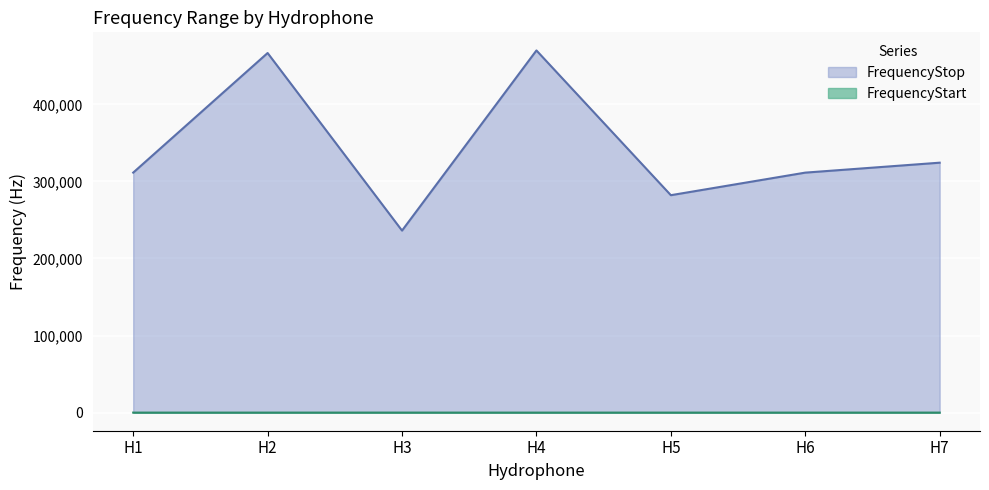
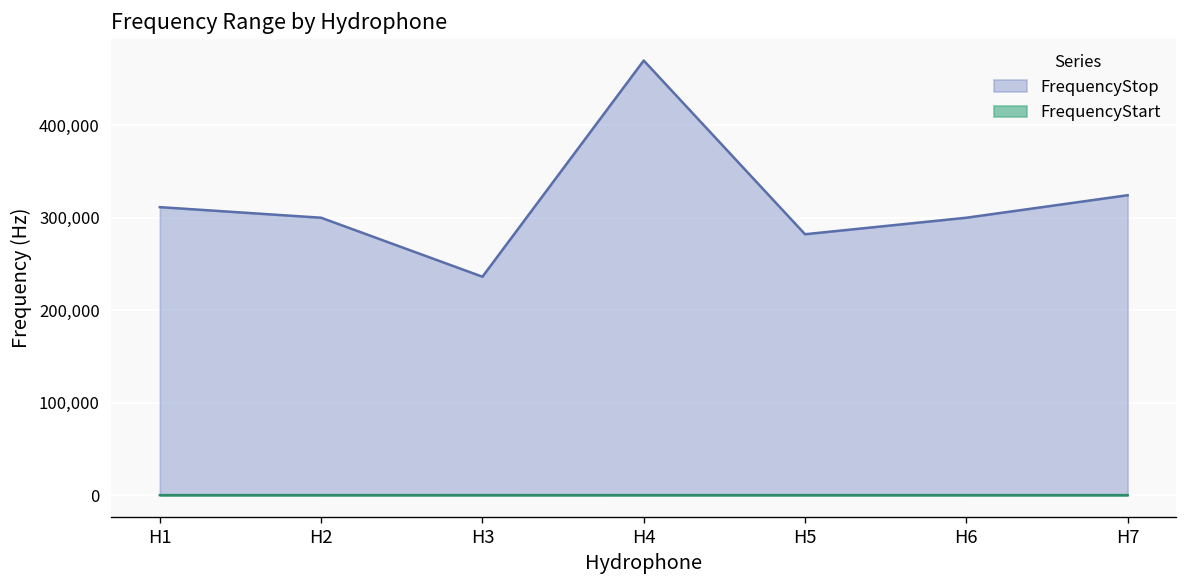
FrequencyStop, H2: 470,000 -> 300,000
FrequencyStop, H6: 310,000 -> 300,000
